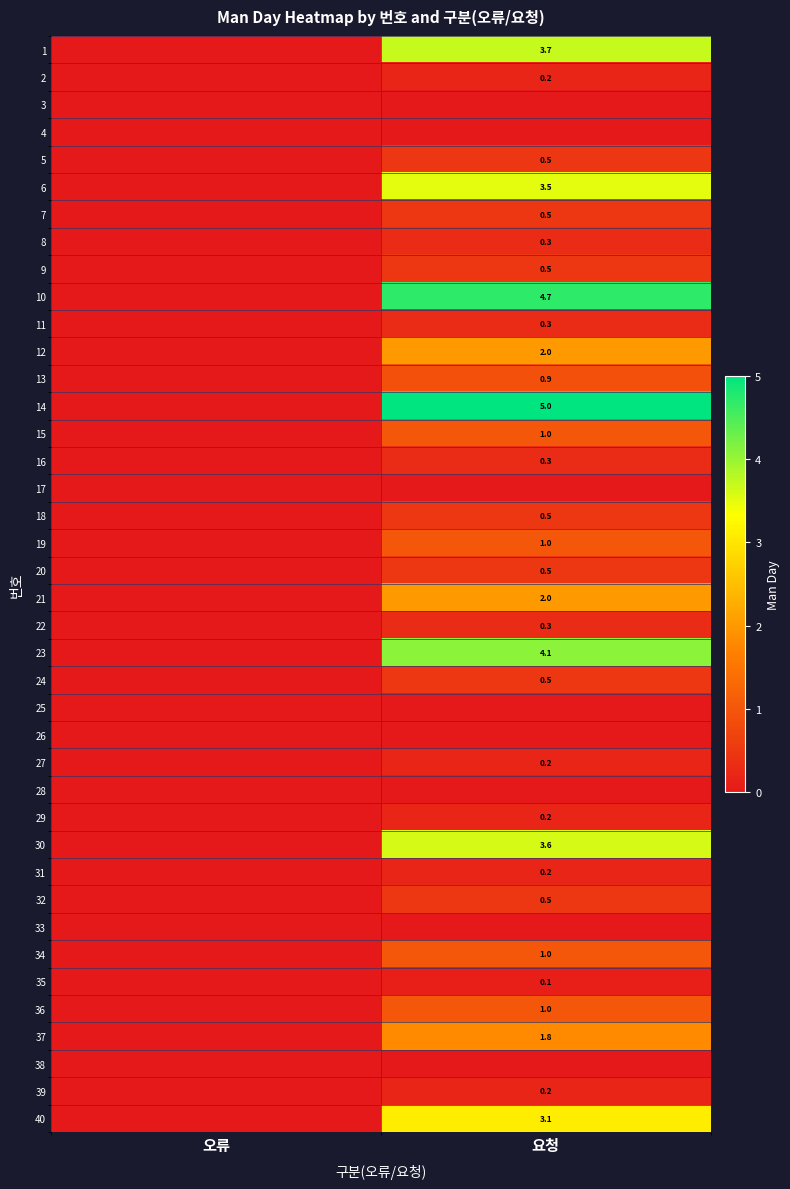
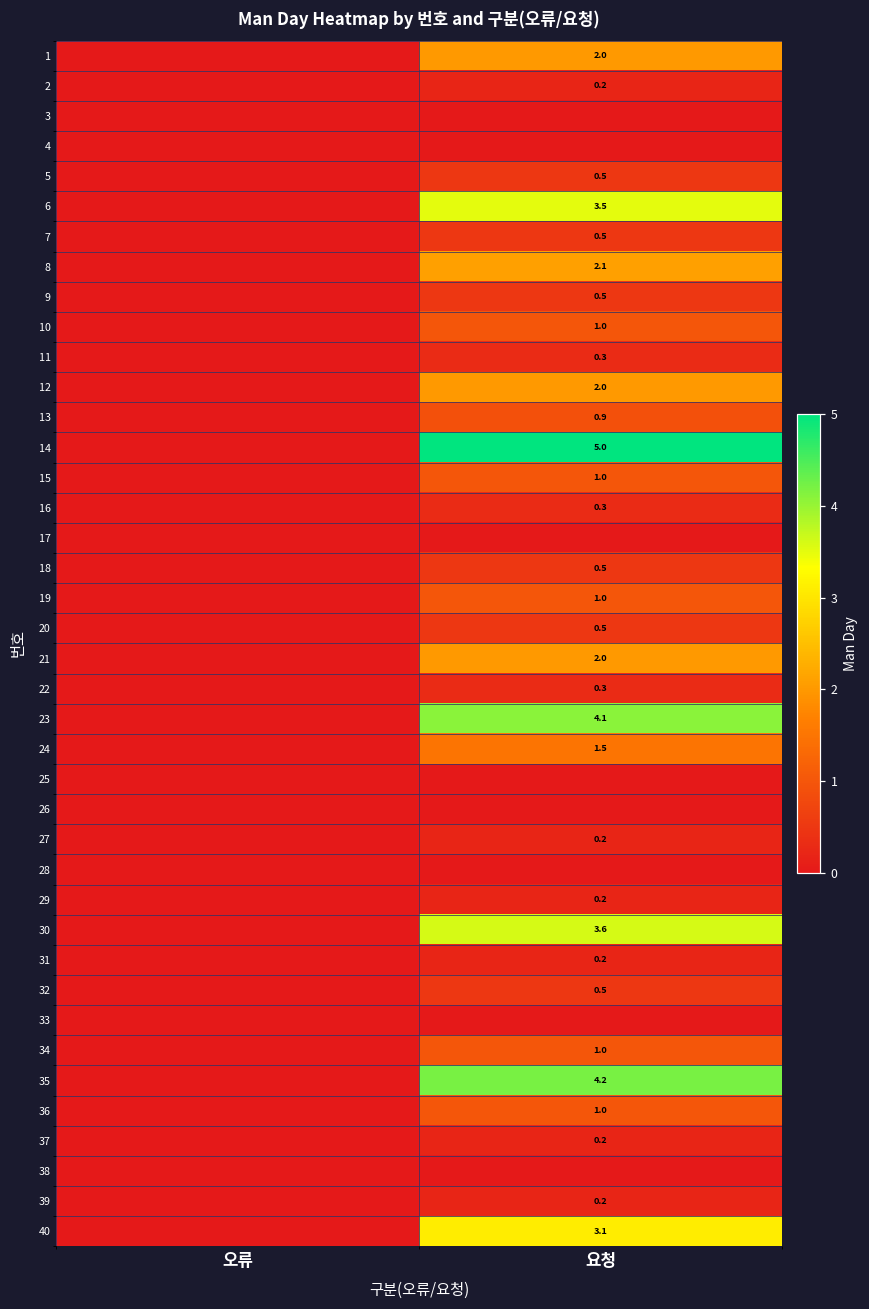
1, 요청: 3.7 -> 2.0
8, 요청: 0.3 -> 2.1
10, 요청: 4.7 -> 1.0
24, 요청: 0.5 -> 1.5
35, 요청: 0.1 -> 4.2
37, 요청: 1.8 -> 0.2
